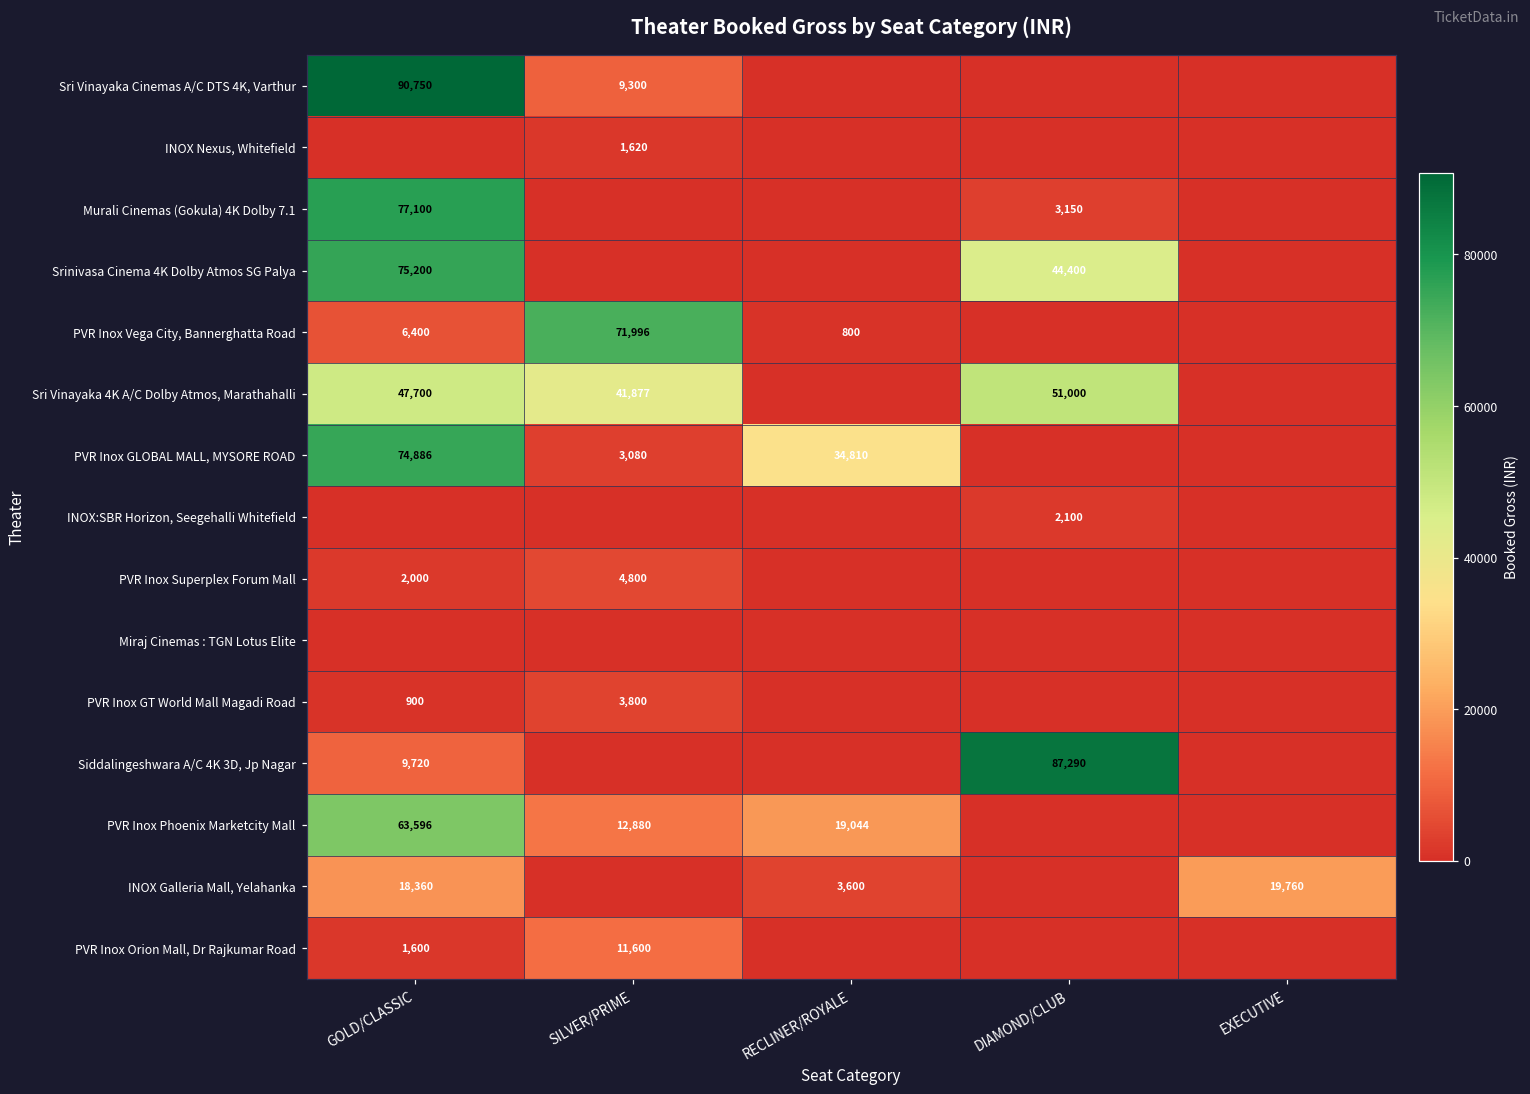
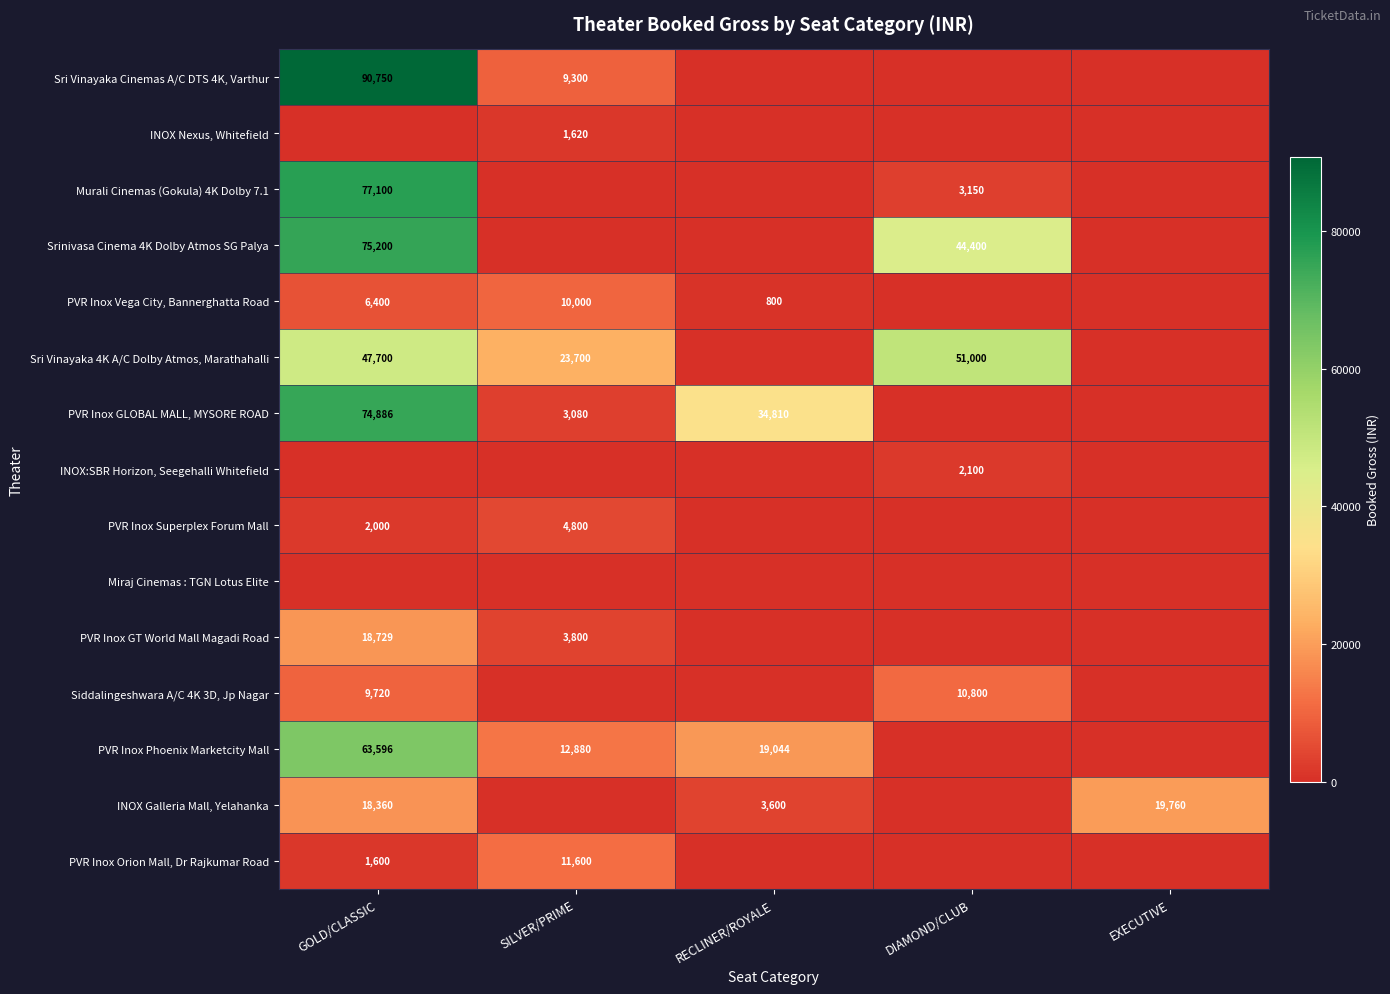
PVR Inox Vega City, Bannerghatta Road, SILVER/PRIME: 71,996 -> 10,000
Sri Vinayaka 4K A/C Dolby Atmos, Marathahalli, SILVER/PRIME: 41,877 -> 23,700
PVR Inox GT World Mall Magadi Road, GOLD/CLASSIC: 900 -> 18,729
Siddalingeshwara A/C 4K 3D, Jp Nagar, DIAMOND/CLUB: 87,290 -> 10,800
